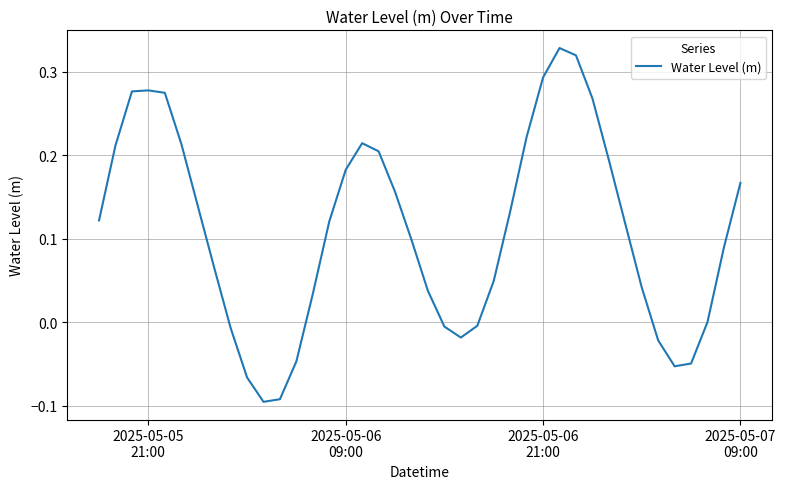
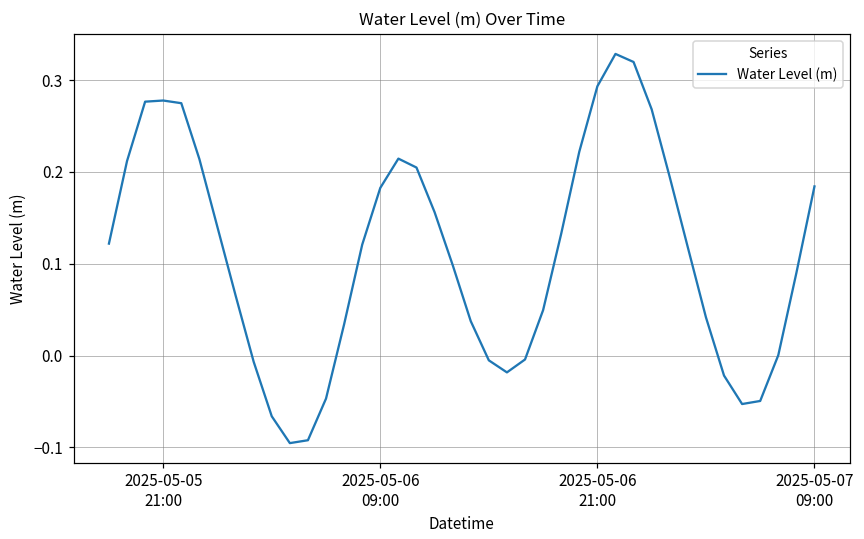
2025-05-07 09:00: 0.17 -> 0.18
